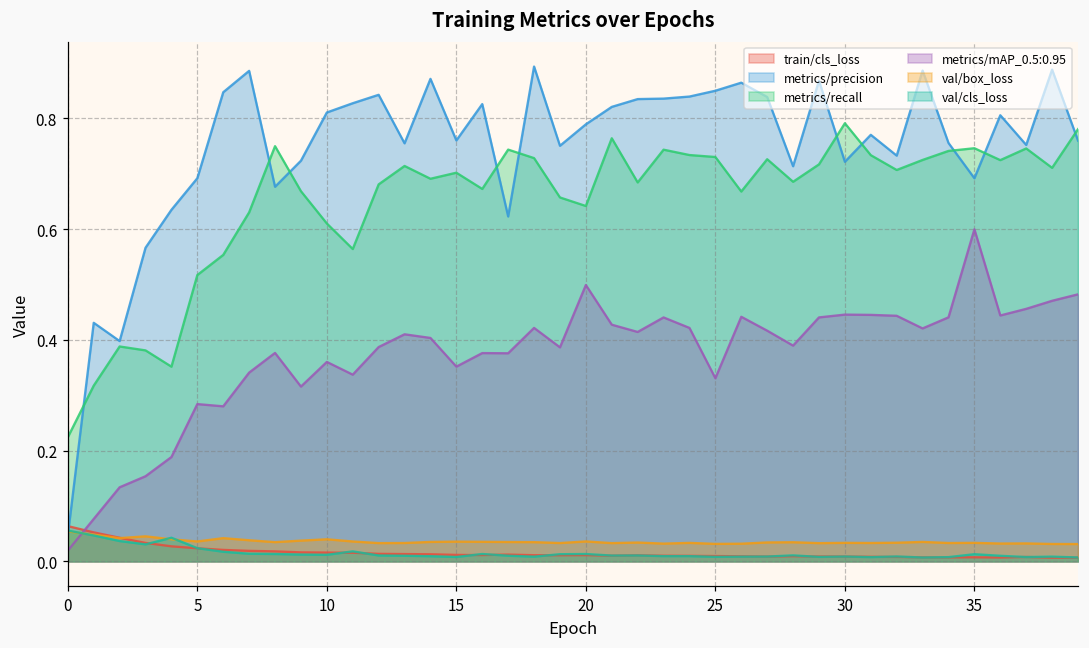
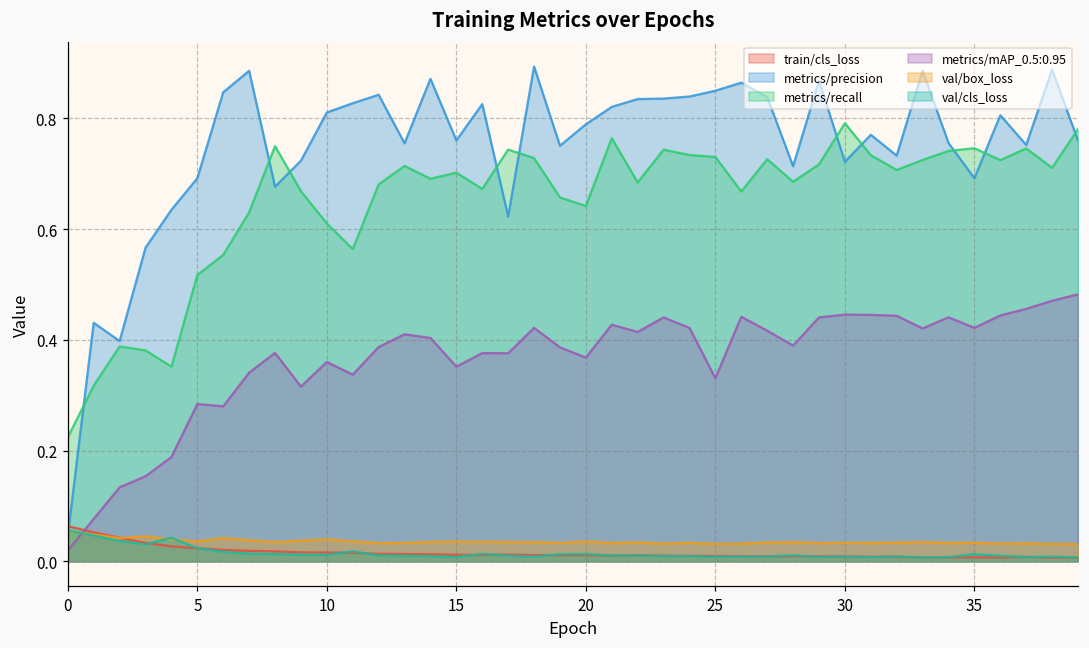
metrics/mAP_0.5:0.95, 20: 0.50 -> 0.37
metrics/mAP_0.5:0.95, 35: 0.60 -> 0.42
